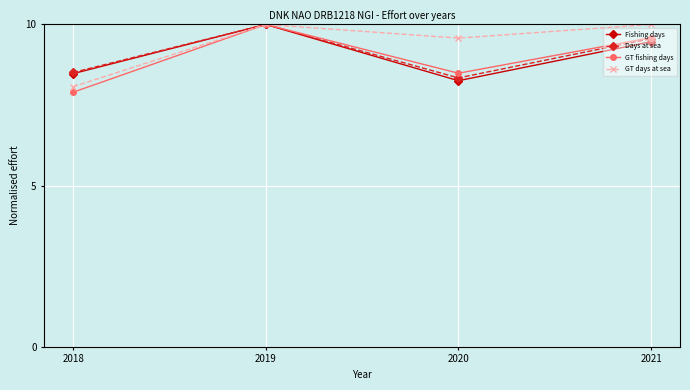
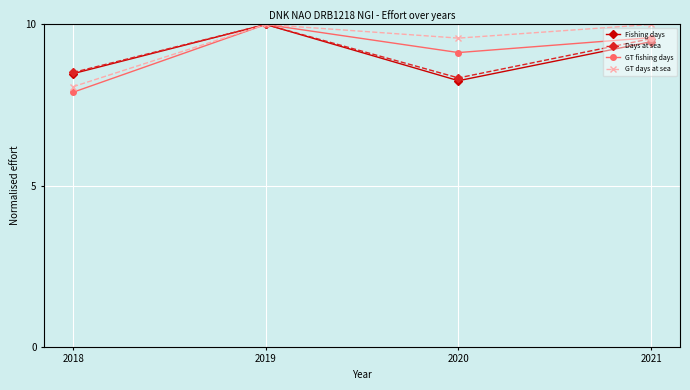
GT fishing days, 2020: 8.5 -> 9.1
